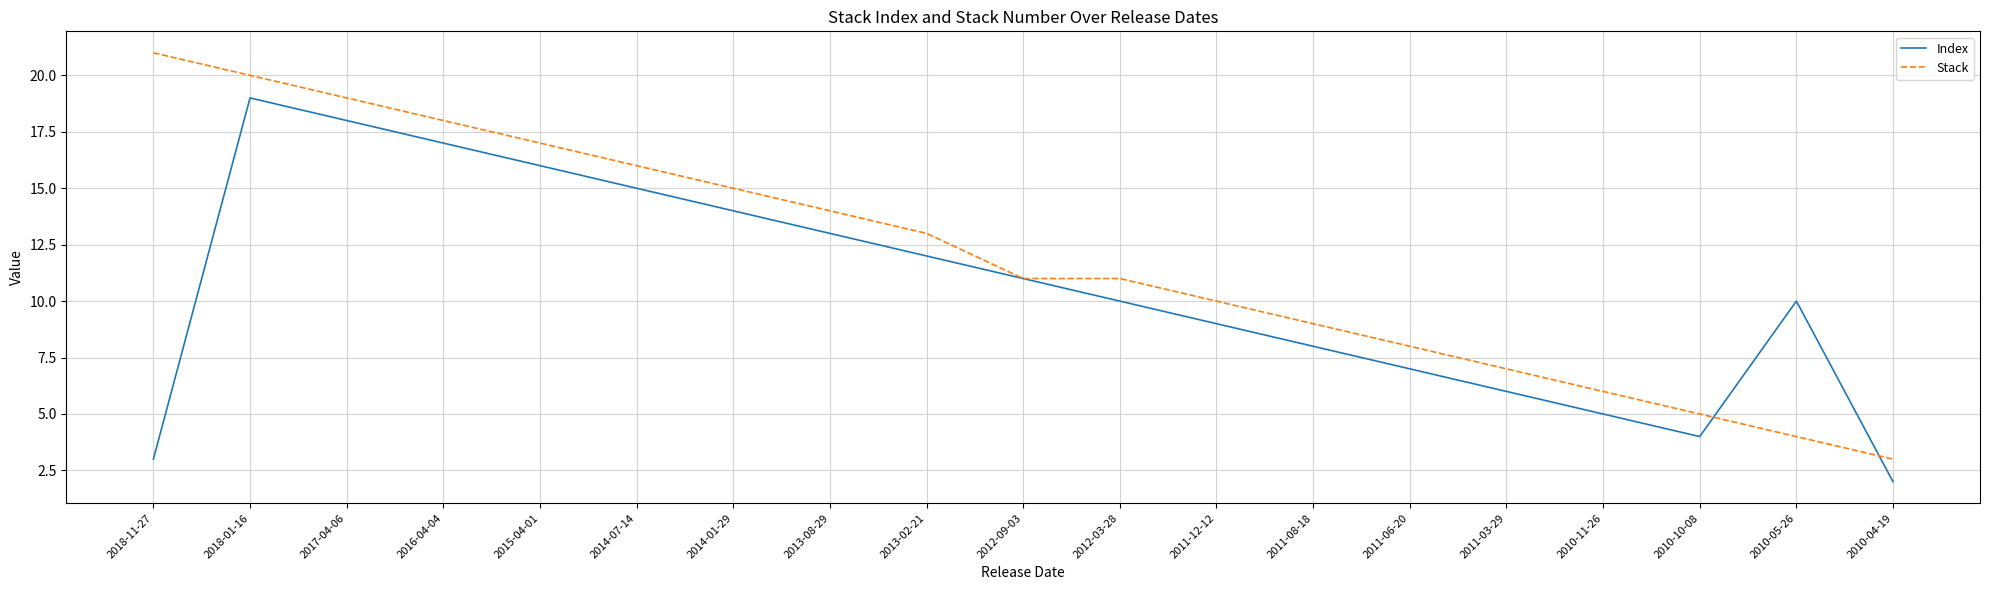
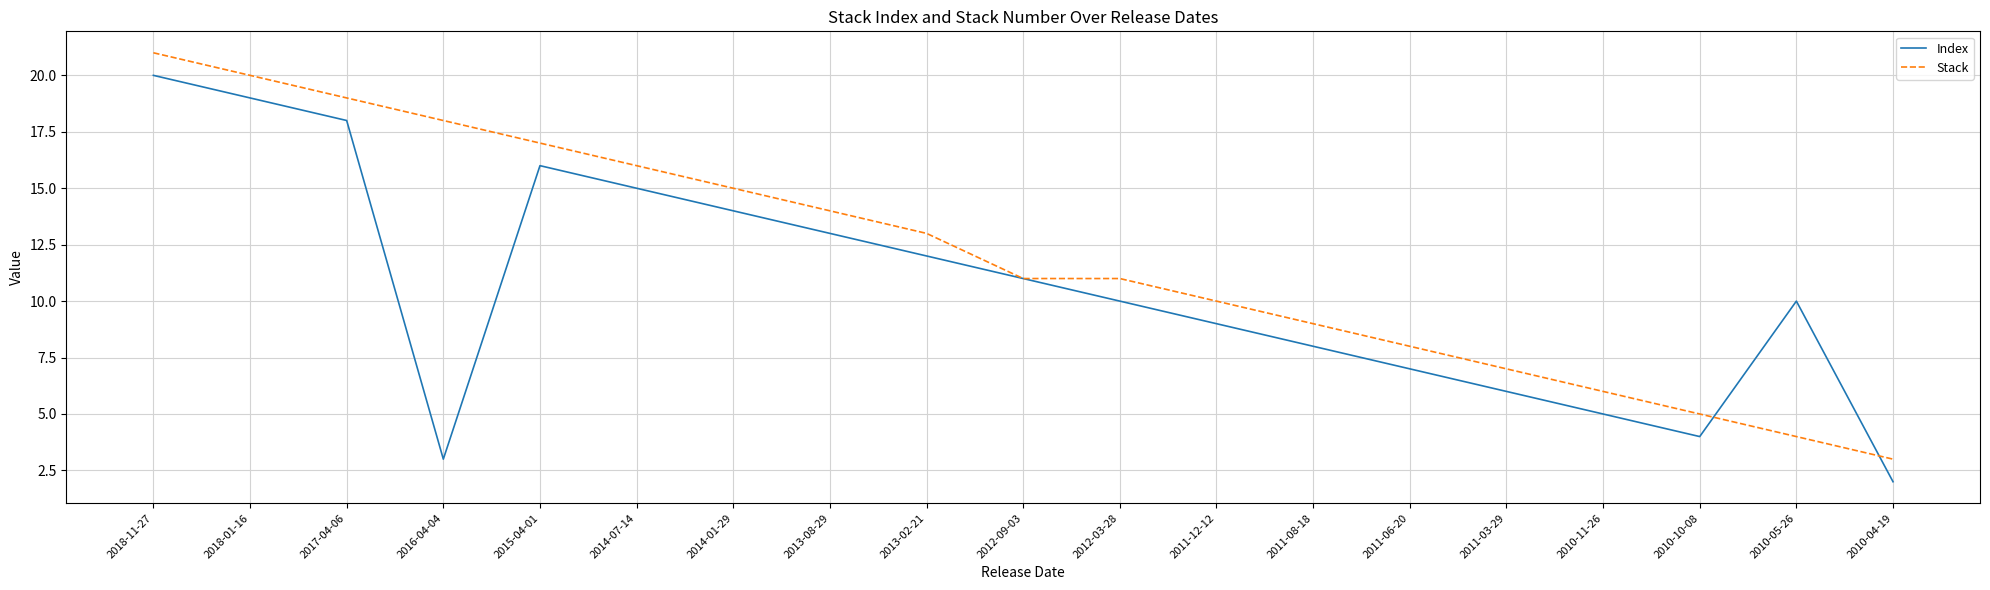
Index, 2018-11-27: 3 -> 20
Index, 2016-04-04: 17 -> 3
